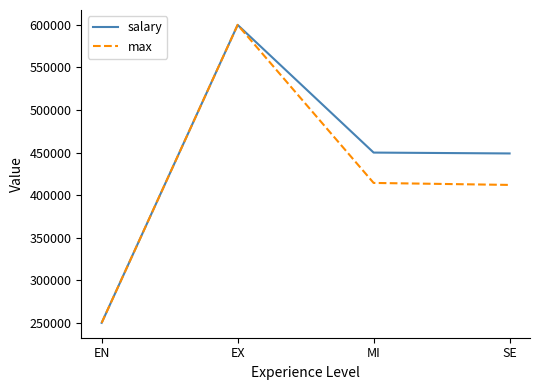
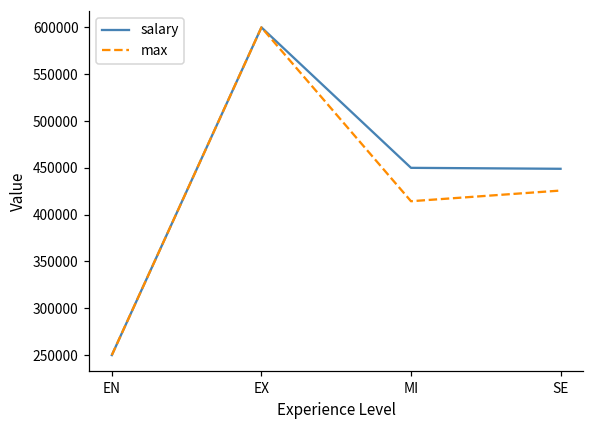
max, SE: 410000 -> 430000
